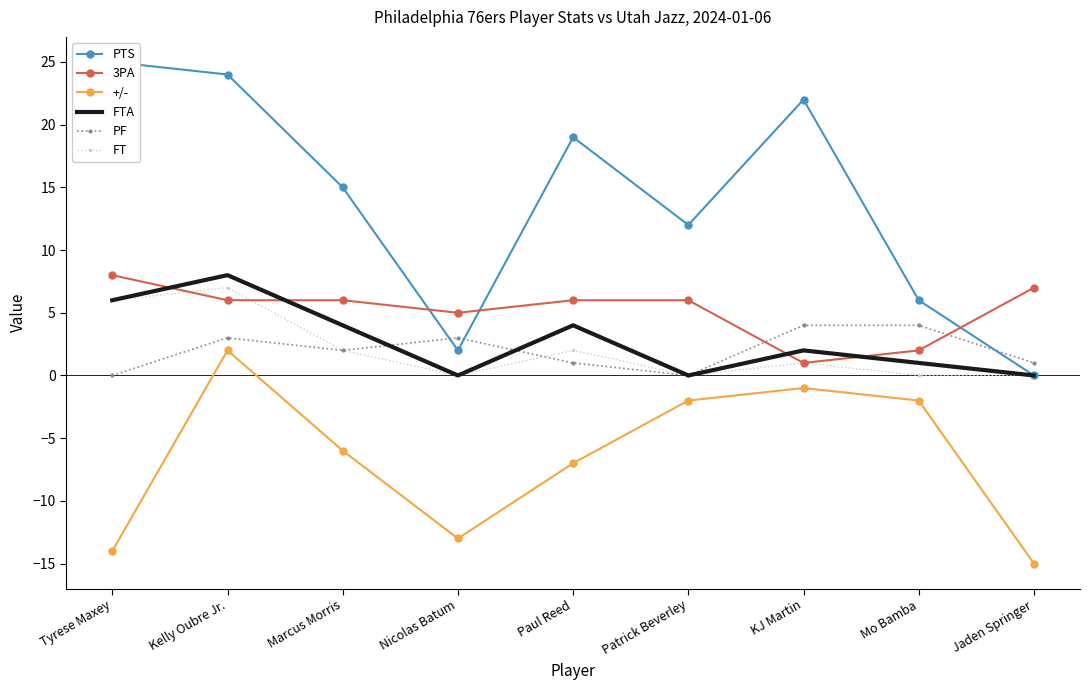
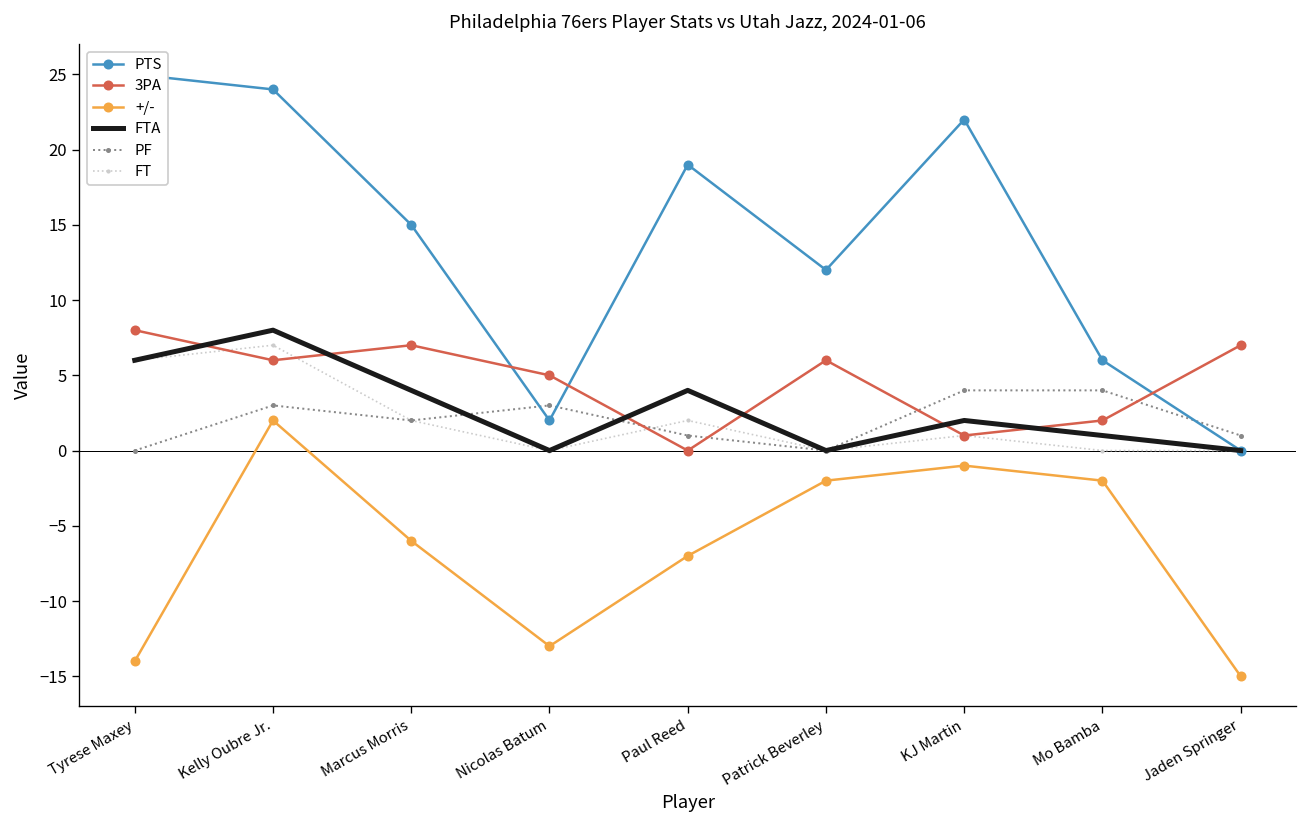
3PA, Marcus Morris: 6 -> 7
3PA, Paul Reed: 6 -> 0
